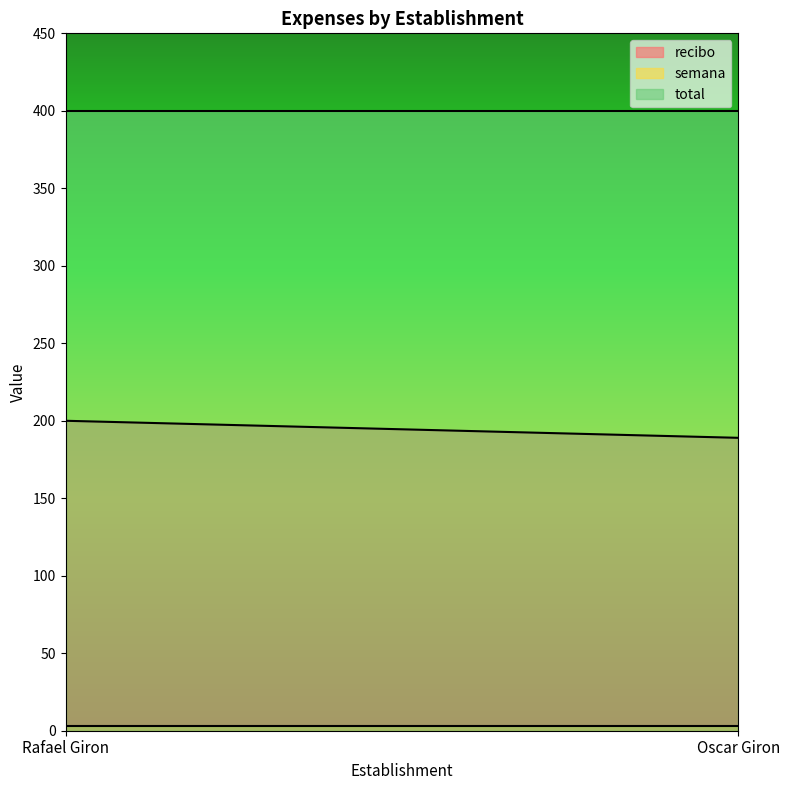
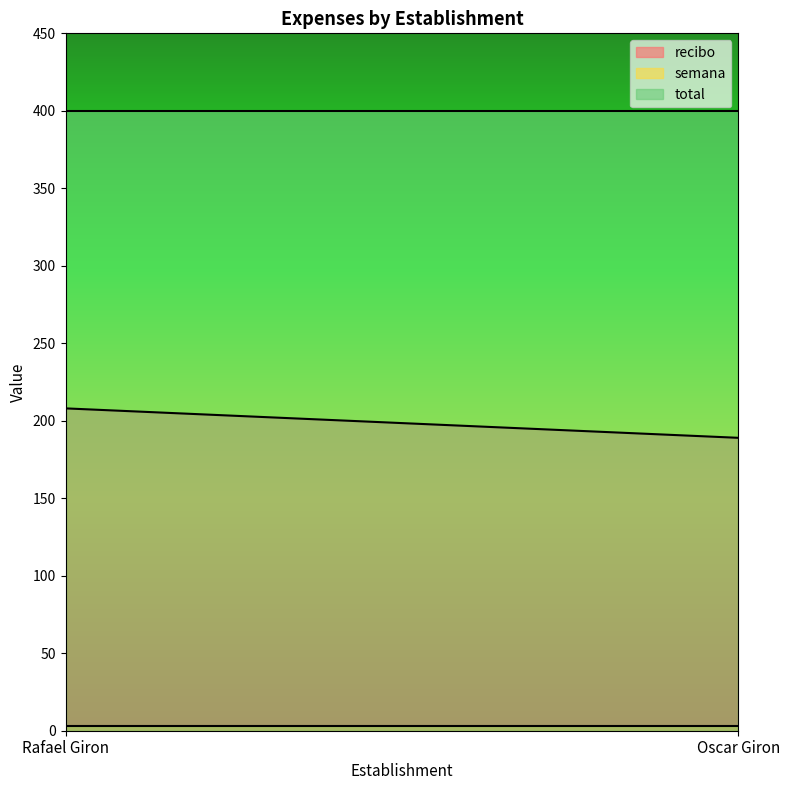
recibo, Rafael Giron: 200 -> 208
